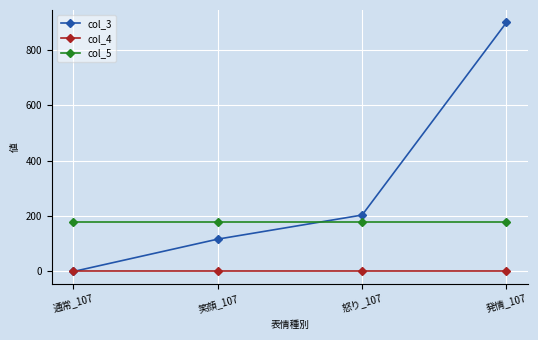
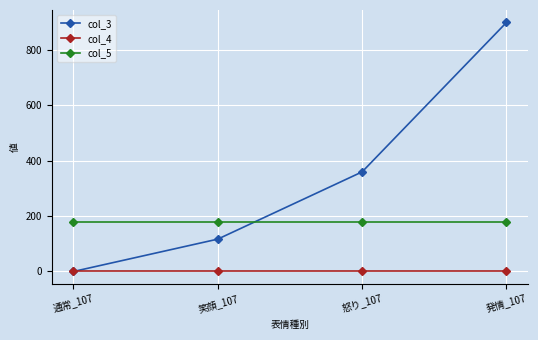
col_3, 怒り_107: 200 -> 360
